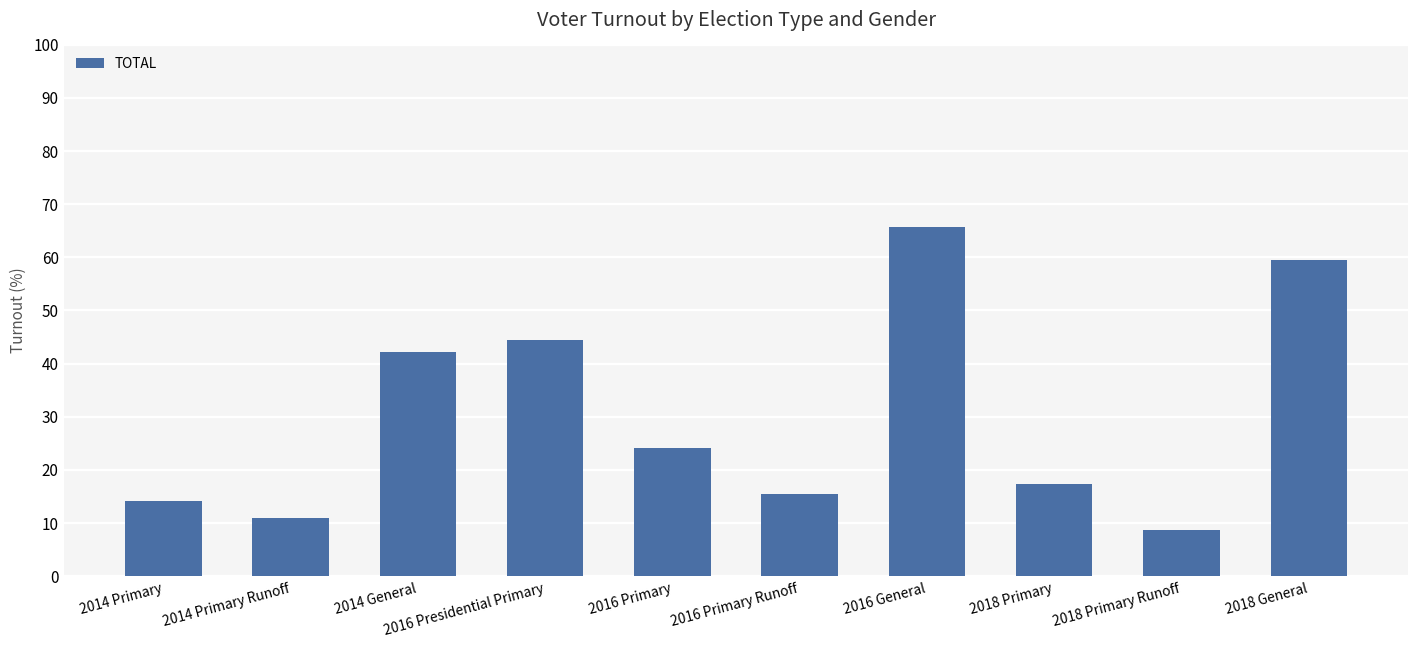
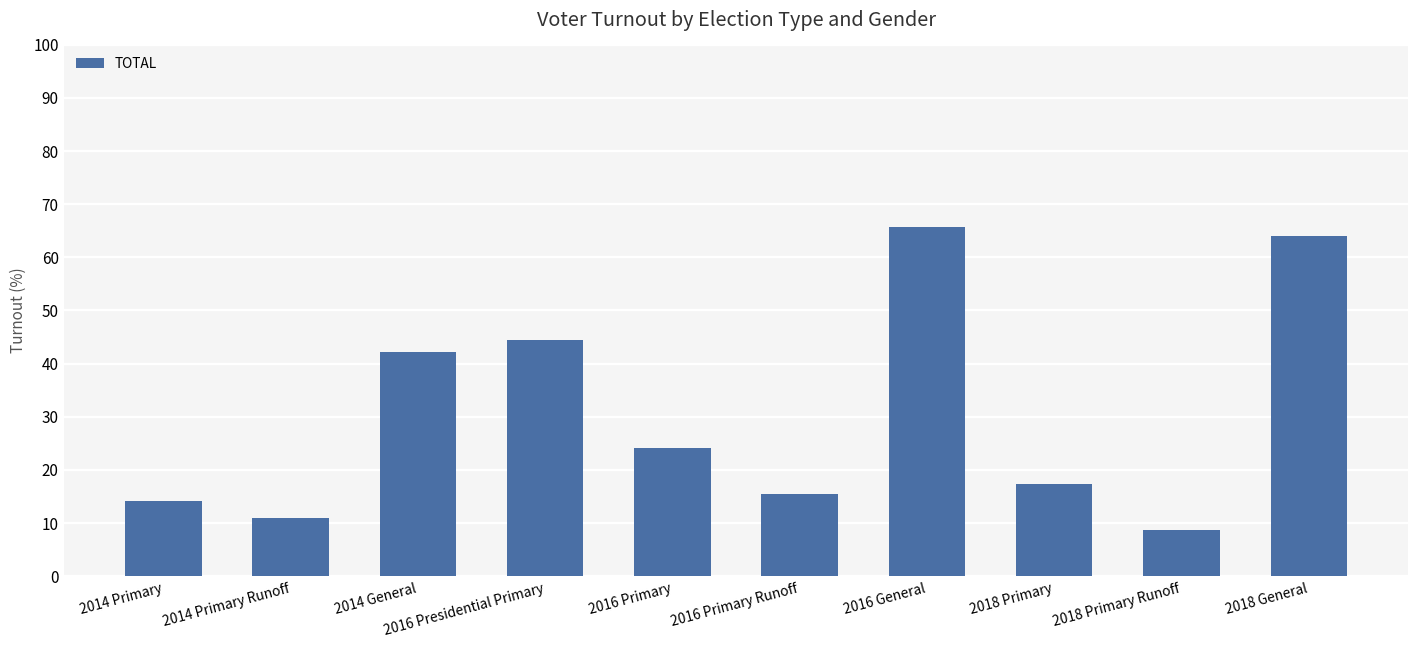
2018 General: 60 -> 64
